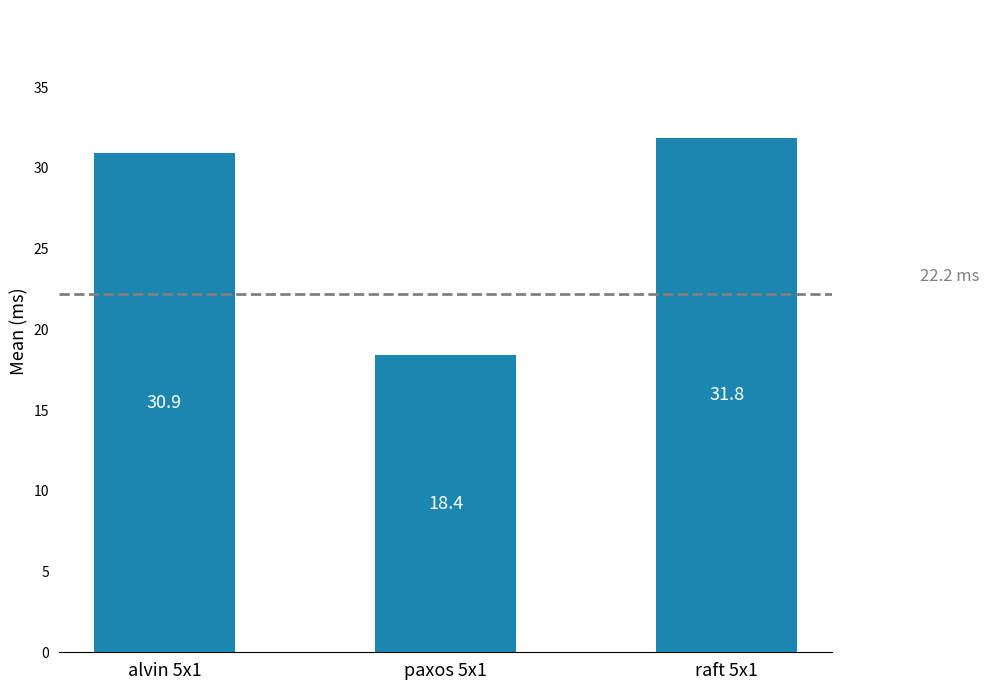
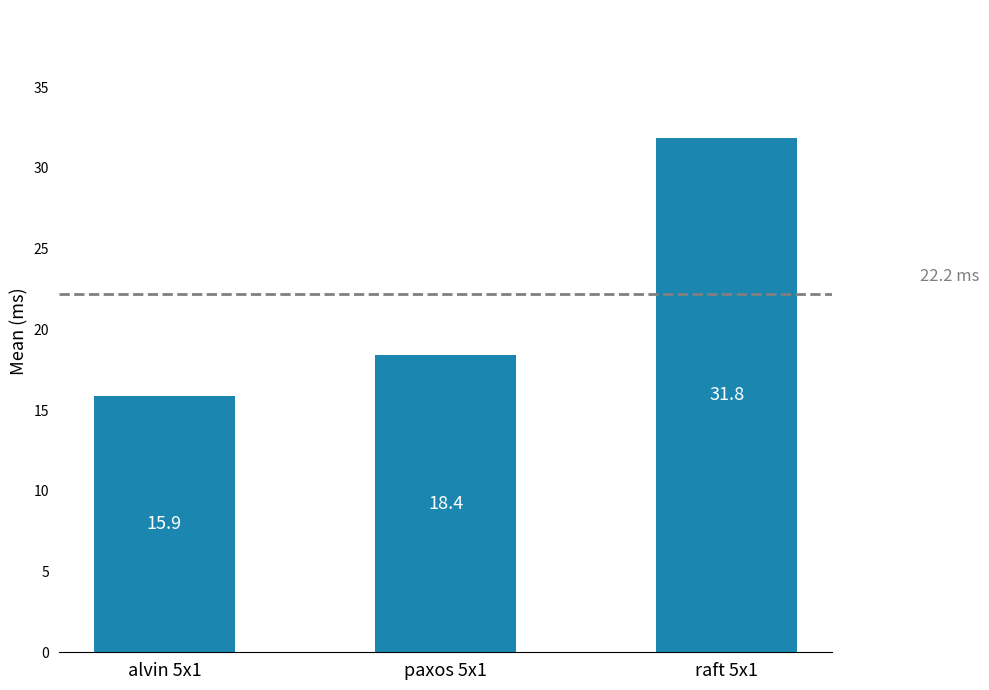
alvin 5x1: 30.9 -> 15.9
